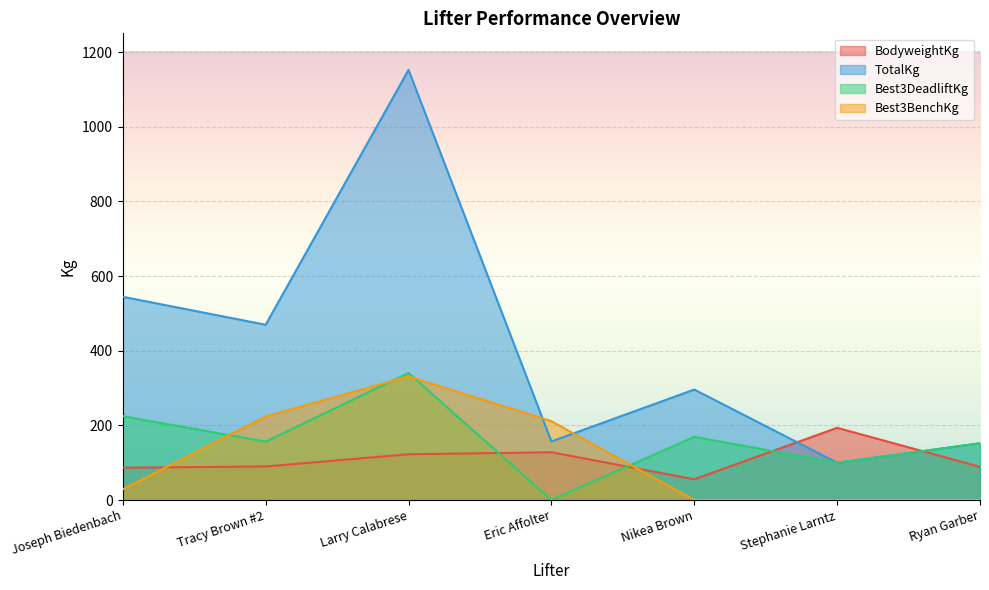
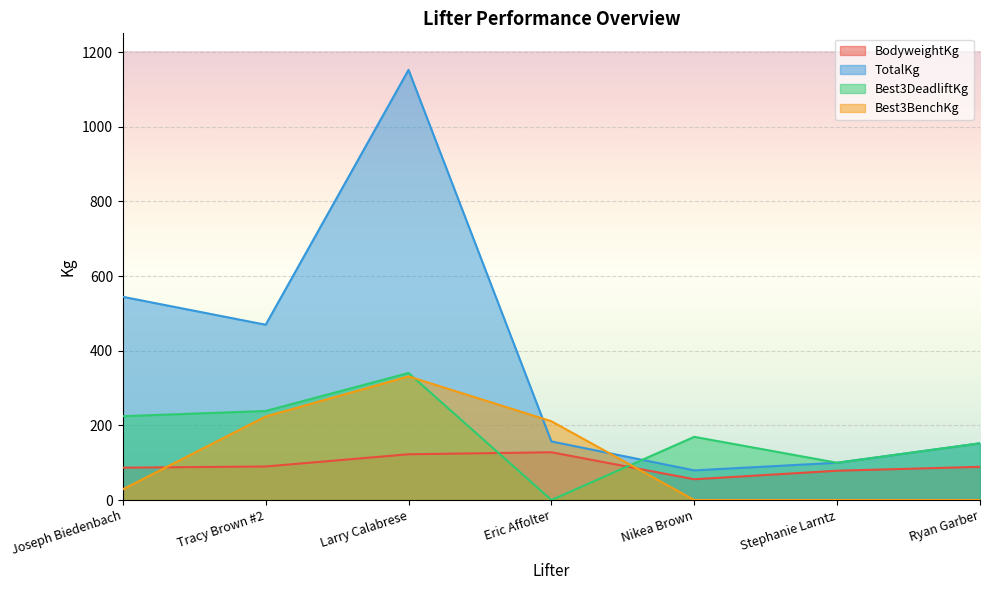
Best3DeadliftKg, Tracy Brown #2: 160 -> 240
TotalKg, Nikea Brown: 300 -> 80
BodyweightKg, Stephanie Larntz: 190 -> 80
